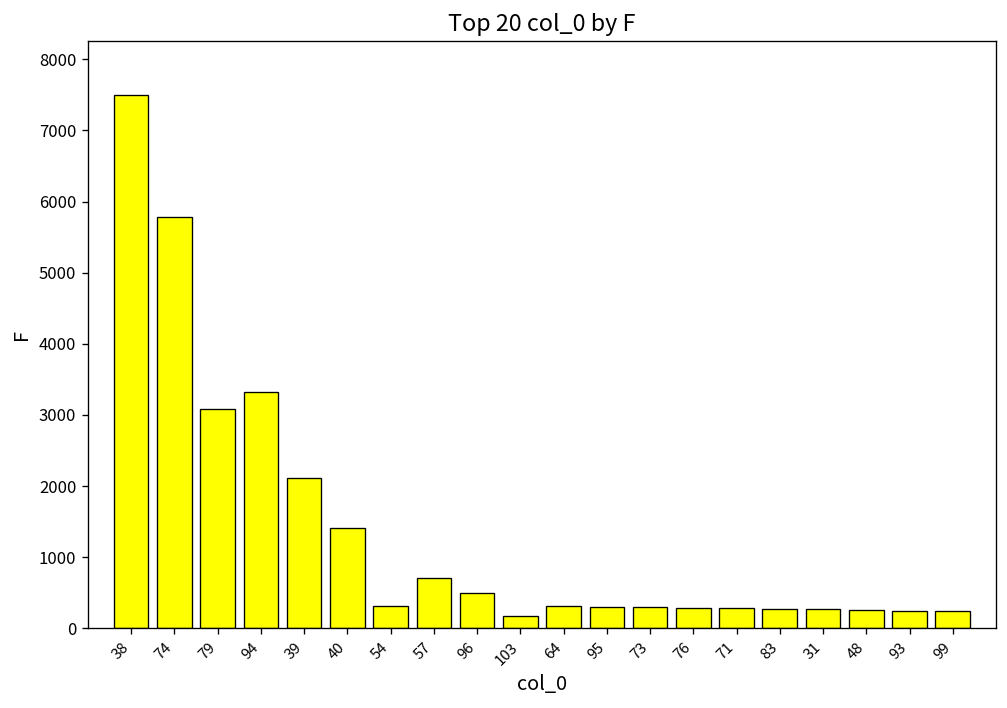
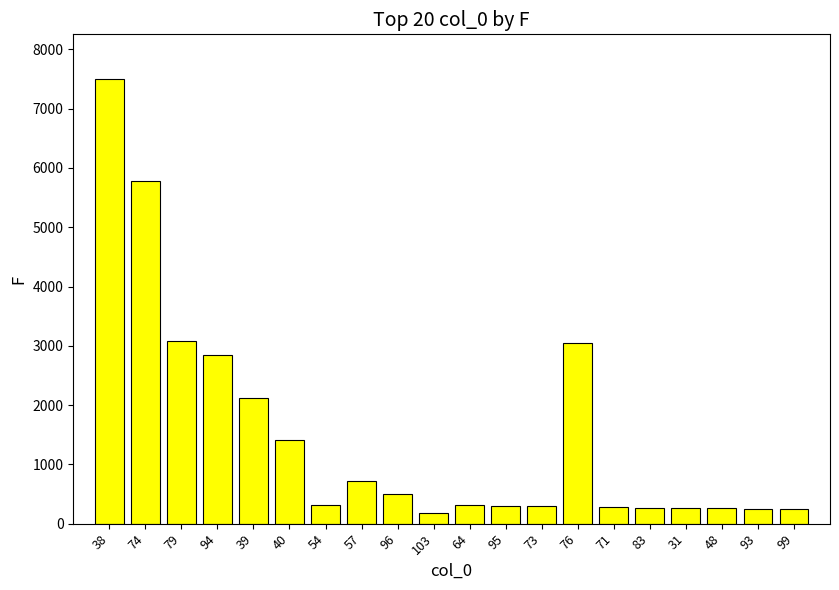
94: 3300 -> 2800
76: 300 -> 3000
